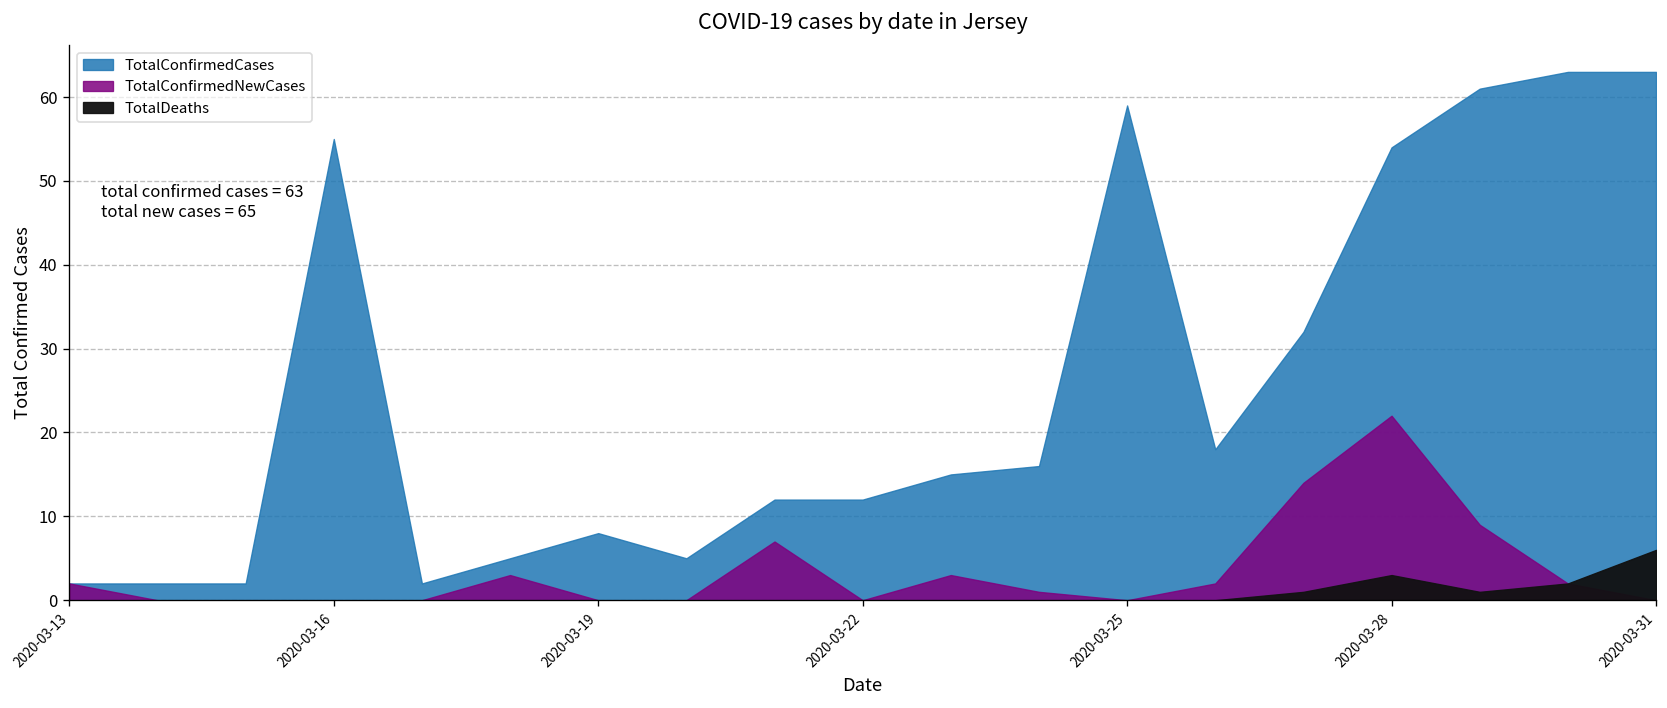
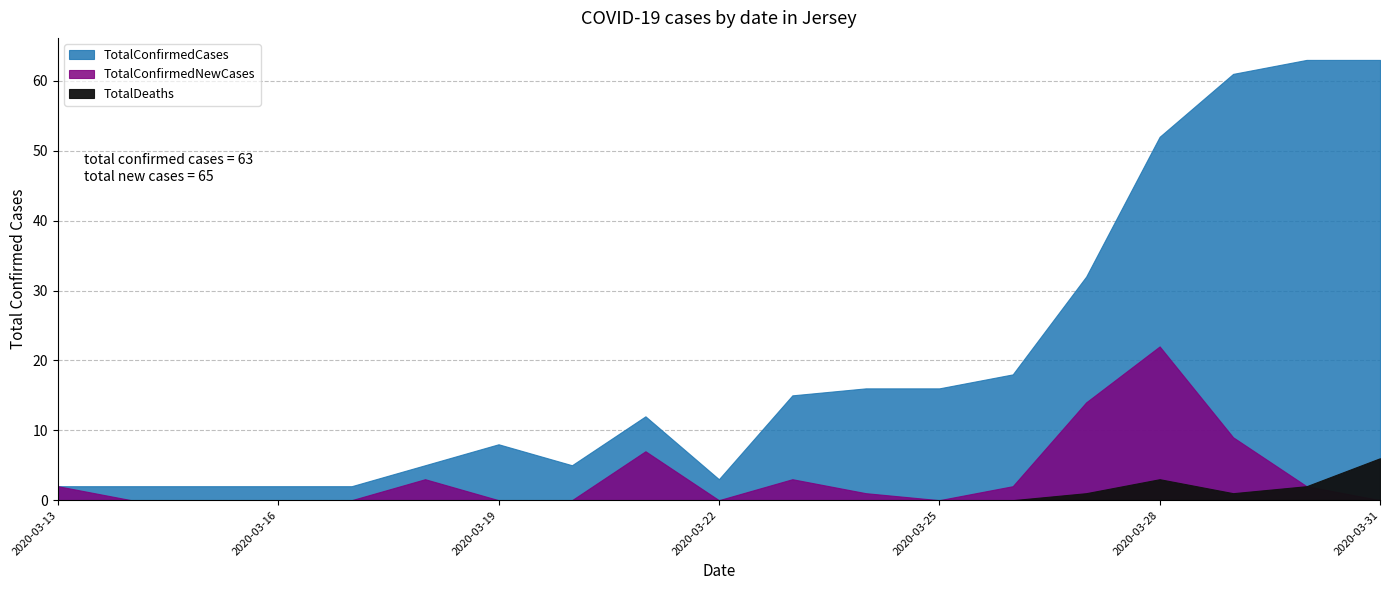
TotalConfirmedCases, 2020-03-16: 55 -> 2
TotalConfirmedCases, 2020-03-22: 12 -> 3
TotalConfirmedCases, 2020-03-25: 59 -> 16
TotalConfirmedCases, 2020-03-28: 54 -> 52
